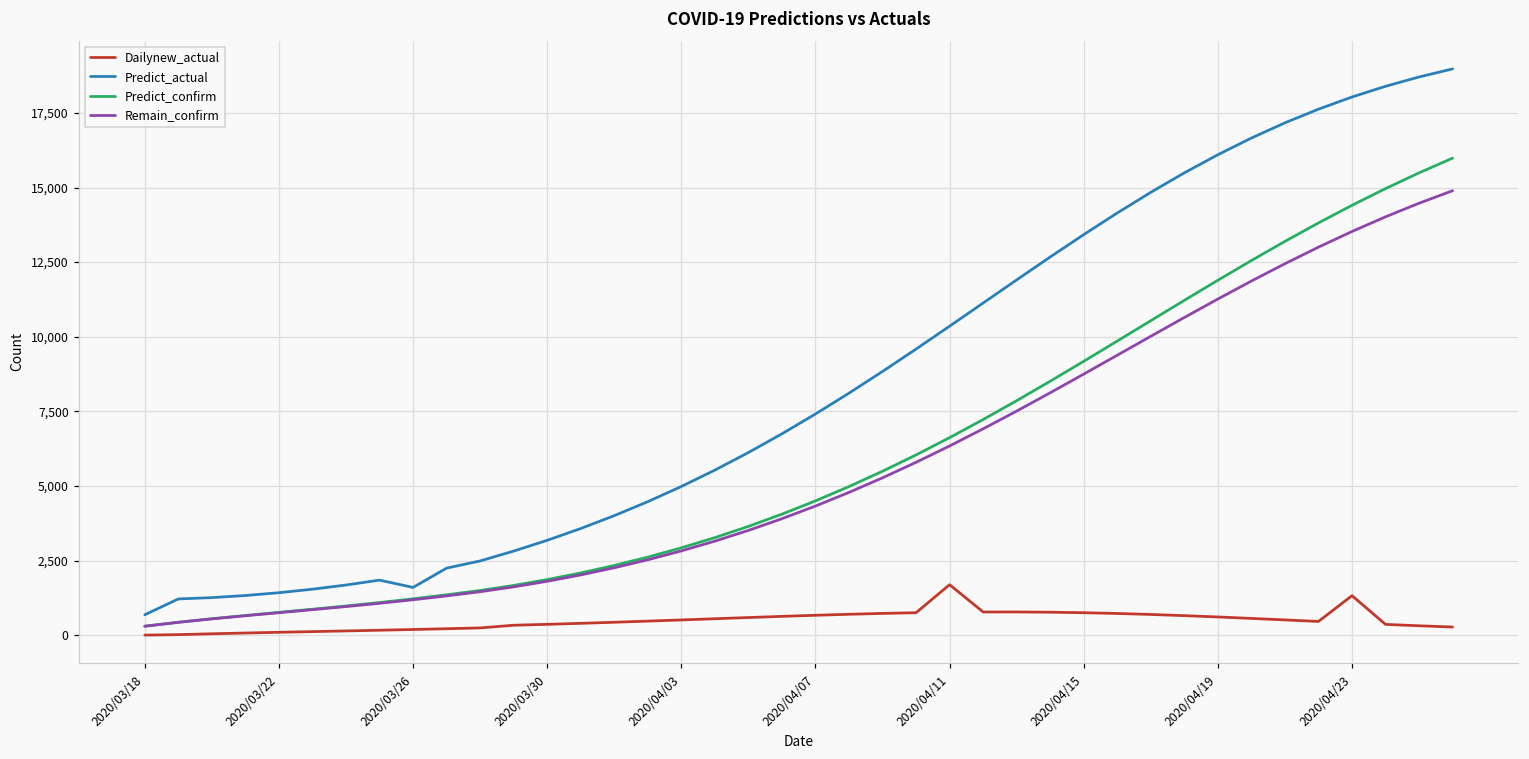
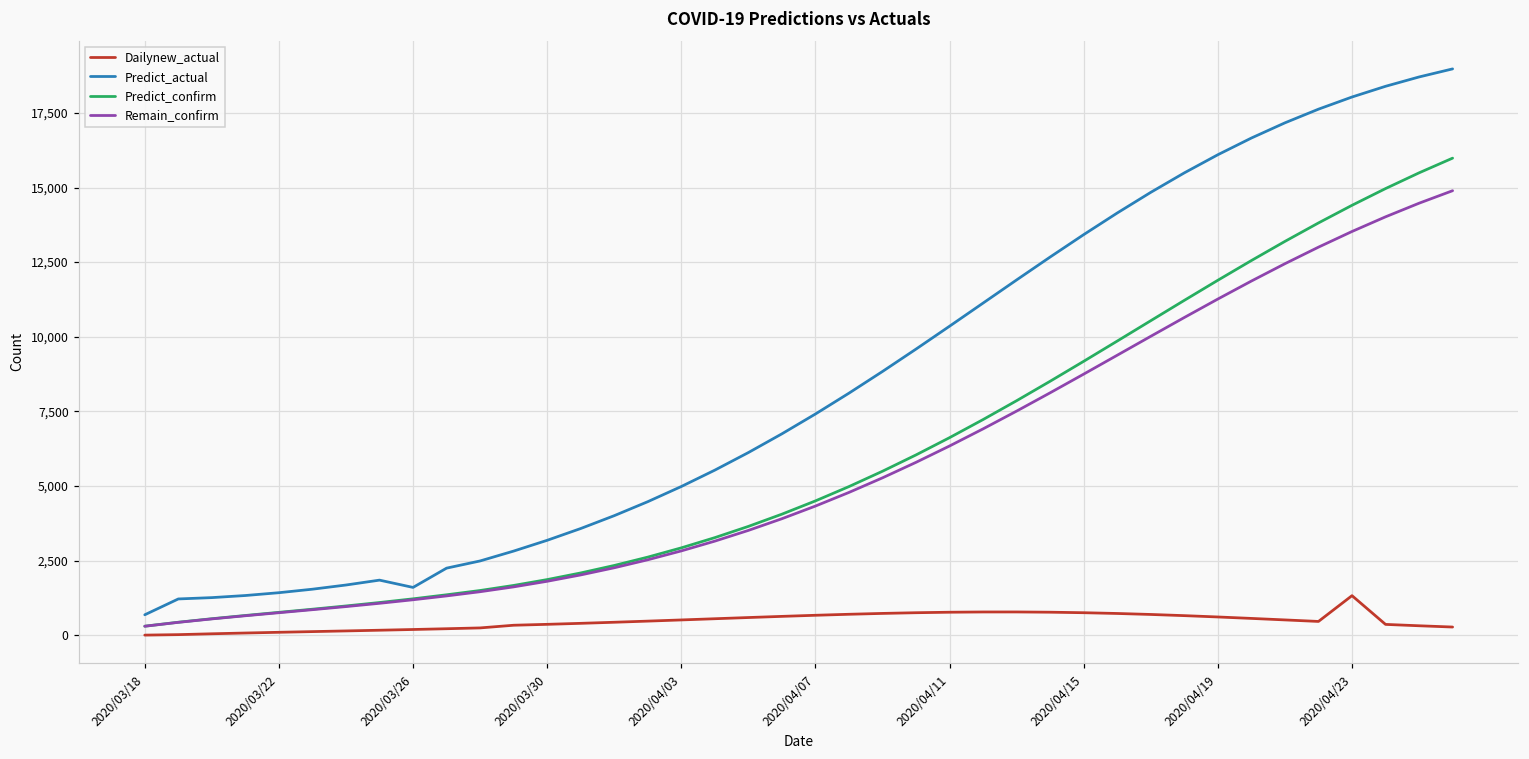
Dailynew_actual, 2020/04/11: 1,700 -> 800
